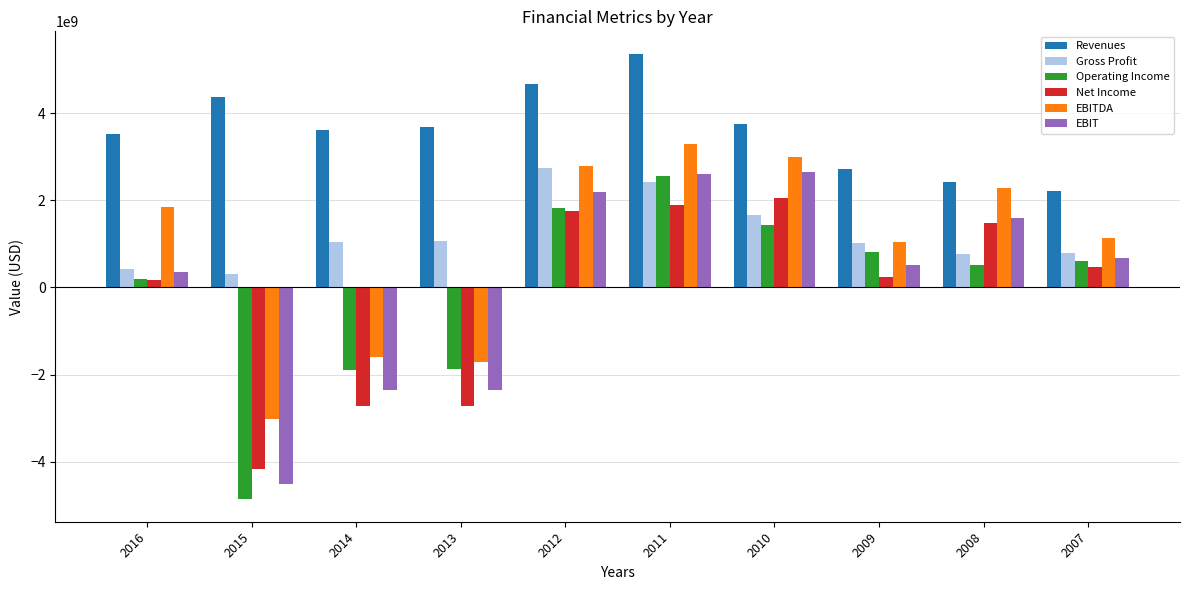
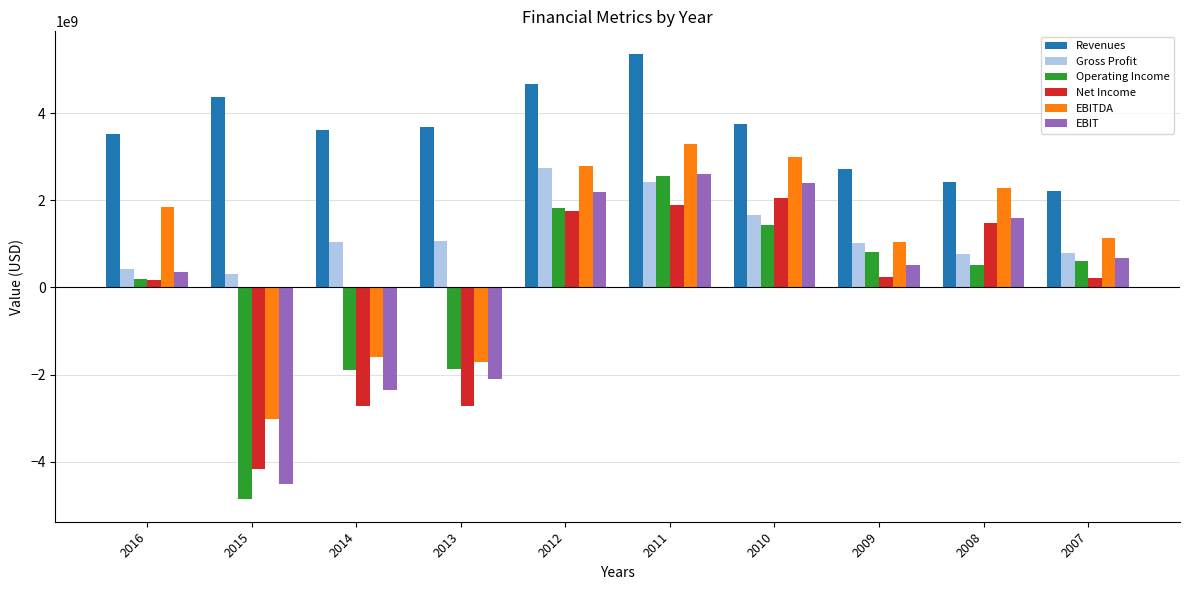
EBIT, 2013: -2300000000 -> -2100000000
EBIT, 2010: 2700000000 -> 2400000000
Net Income, 2007: 500000000 -> 200000000
